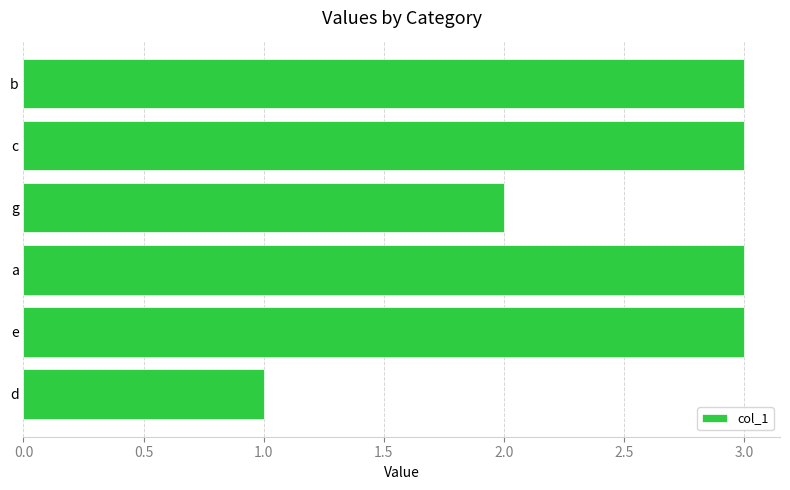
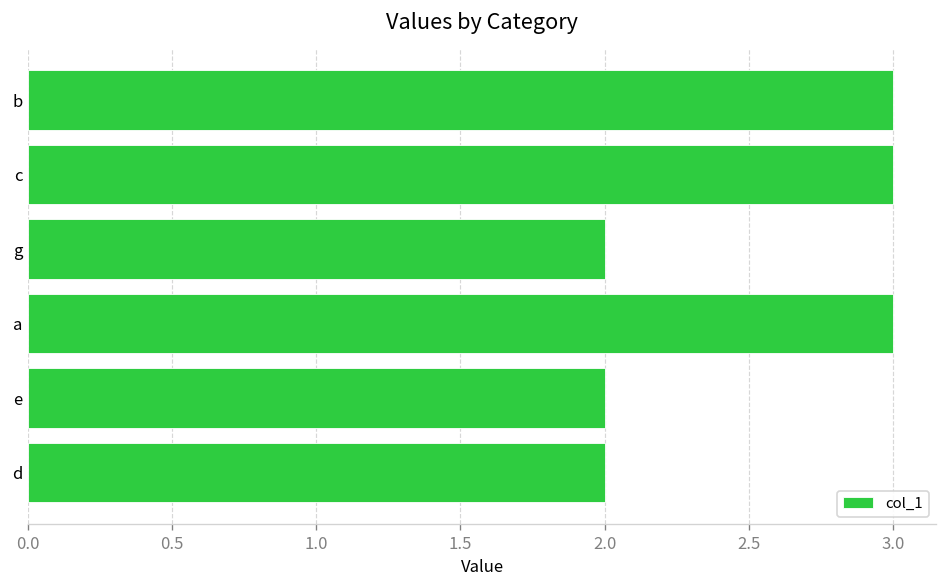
e: 3 -> 2
d: 1 -> 2
